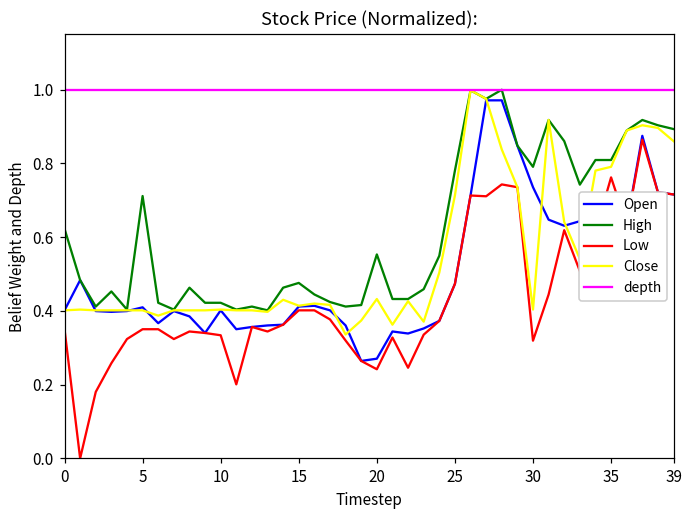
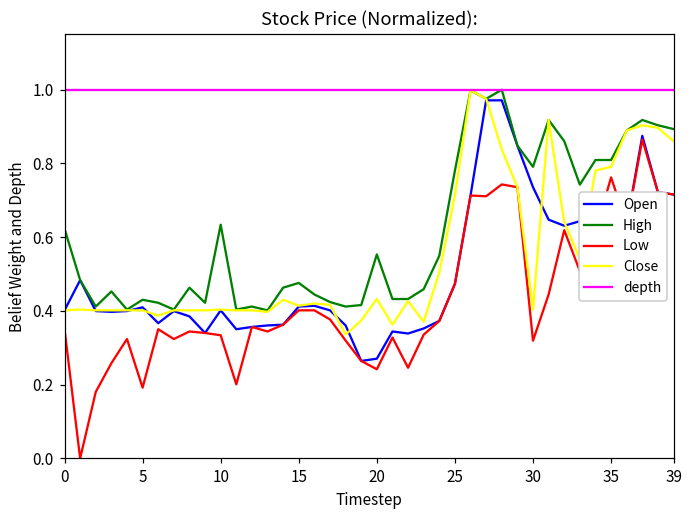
High, 5: 0.71 -> 0.43
Low, 5: 0.35 -> 0.19
High, 10: 0.42 -> 0.63
